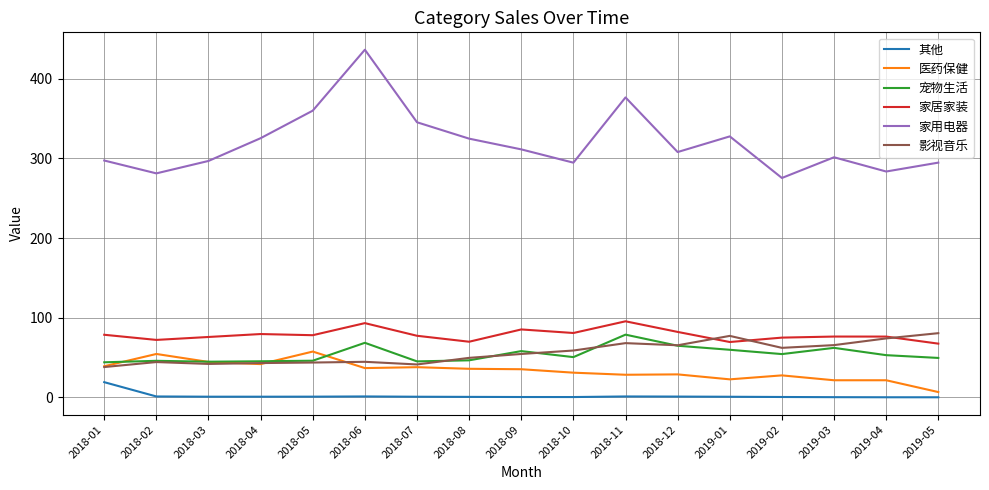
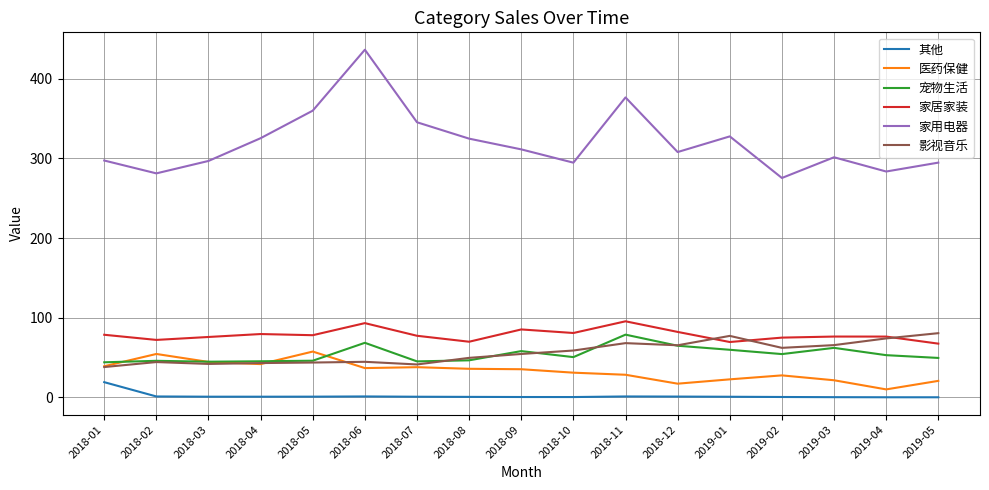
医药保健, 2018-12: 30 -> 20
医药保健, 2019-04: 20 -> 10
医药保健, 2019-05: 10 -> 20
